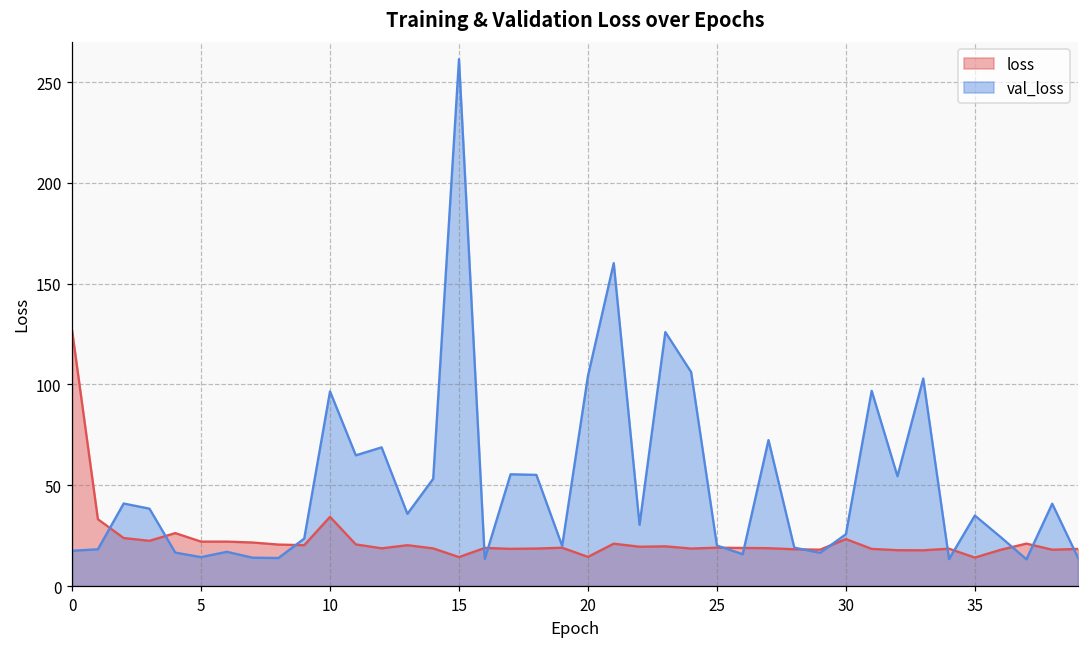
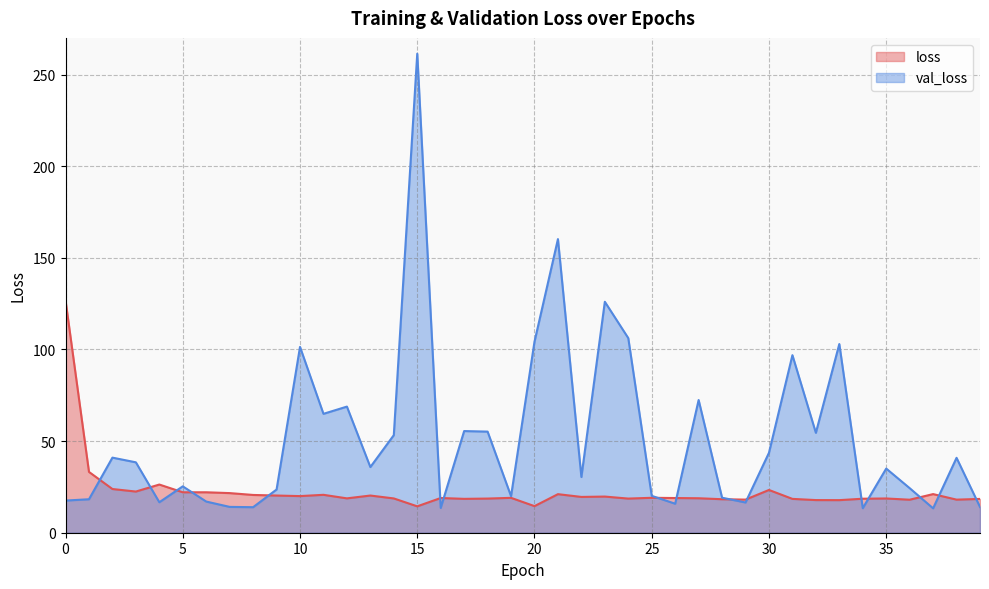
val_loss, 5: 14 -> 25
loss, 10: 34 -> 20
val_loss, 10: 97 -> 101
val_loss, 30: 26 -> 44
loss, 35: 14 -> 19
